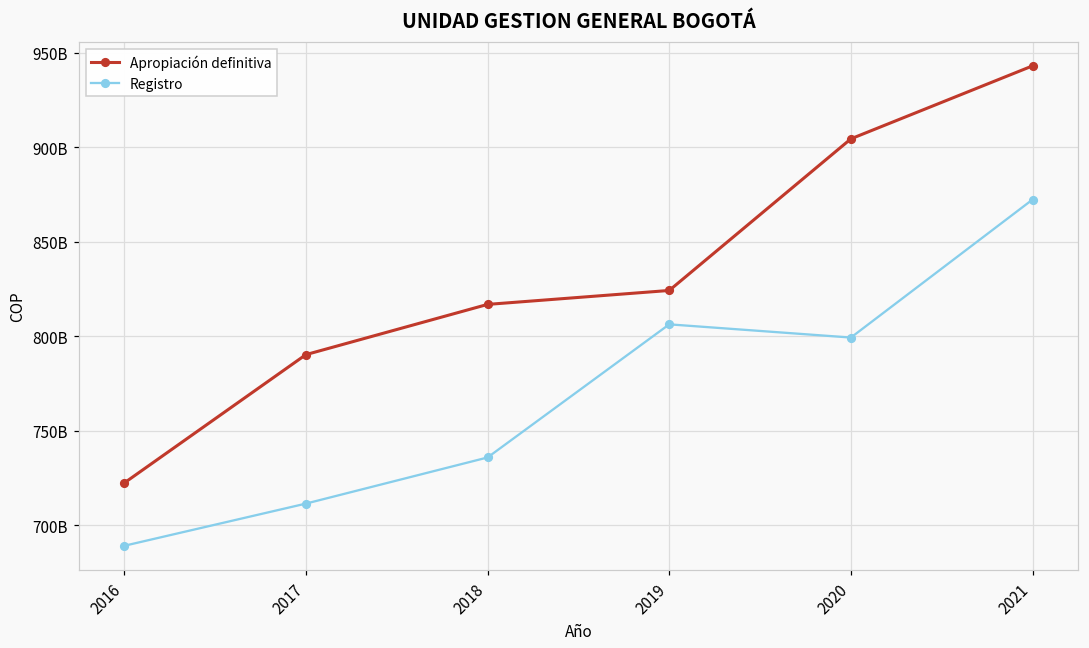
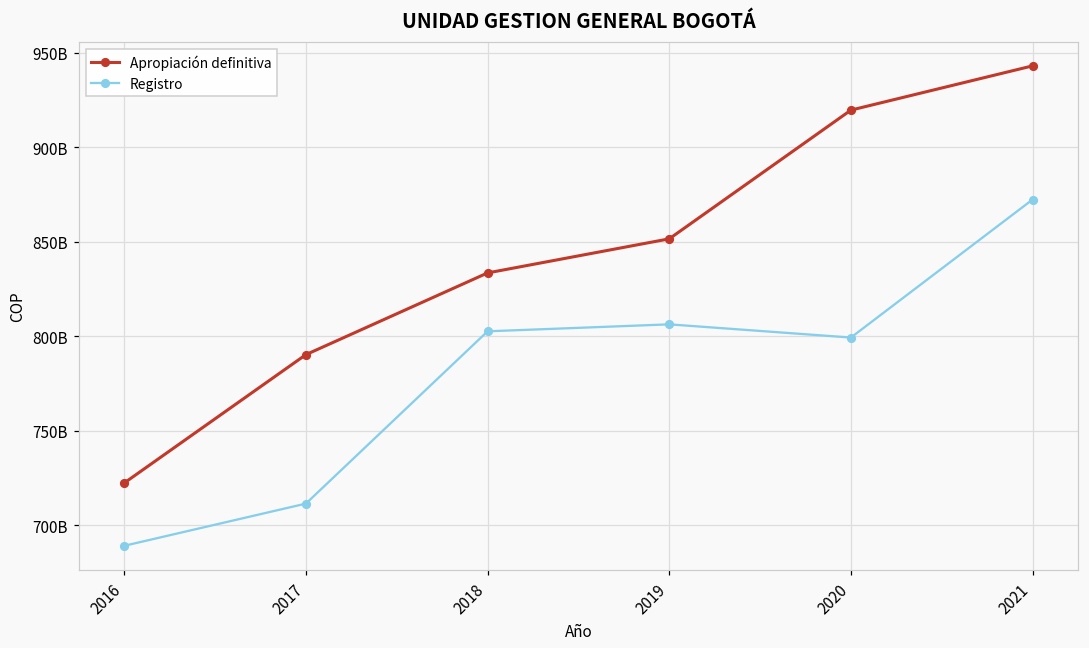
Apropiación definitiva, 2018: 817000000000 -> 834000000000
Registro, 2018: 736000000000 -> 803000000000
Apropiación definitiva, 2019: 824000000000 -> 852000000000
Apropiación definitiva, 2020: 904000000000 -> 920000000000
